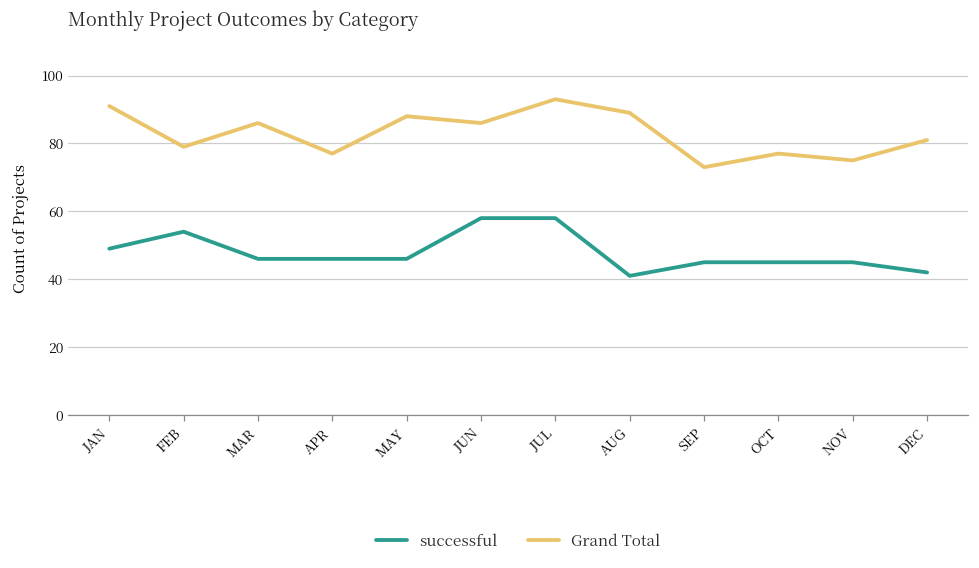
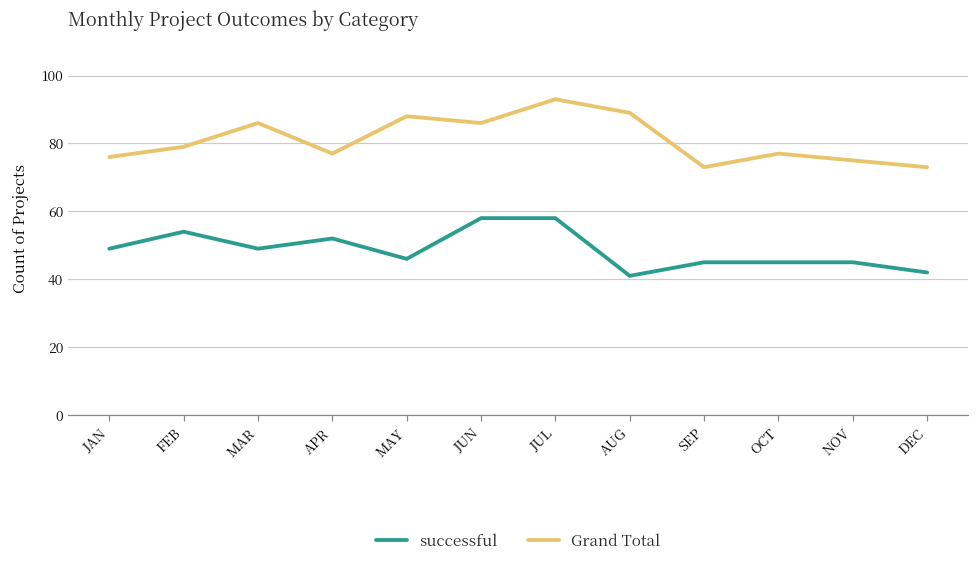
Grand Total, JAN: 91 -> 76
successful, MAR: 46 -> 49
successful, APR: 46 -> 52
Grand Total, DEC: 81 -> 73
